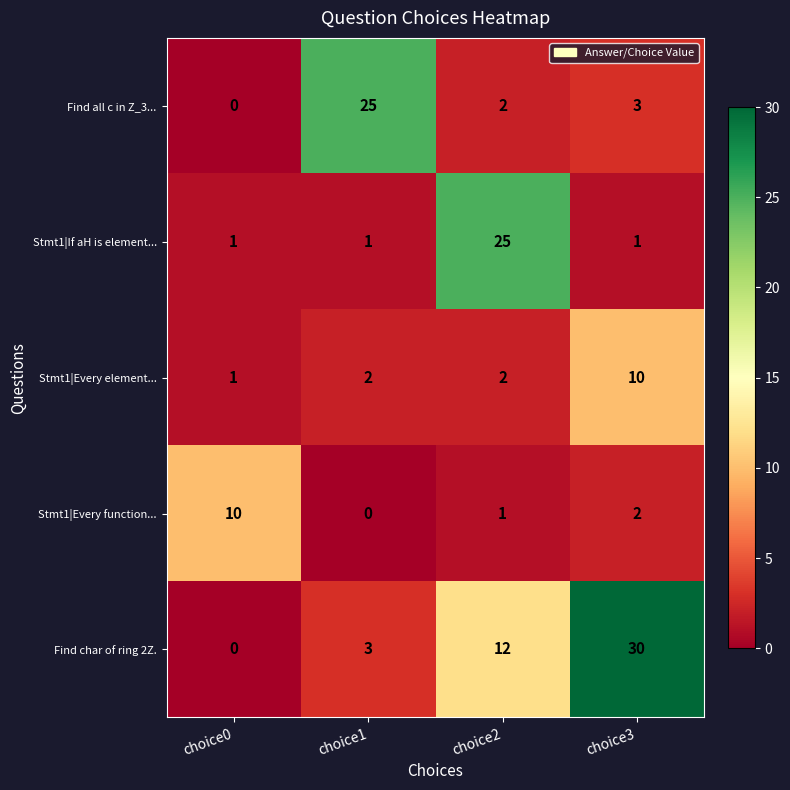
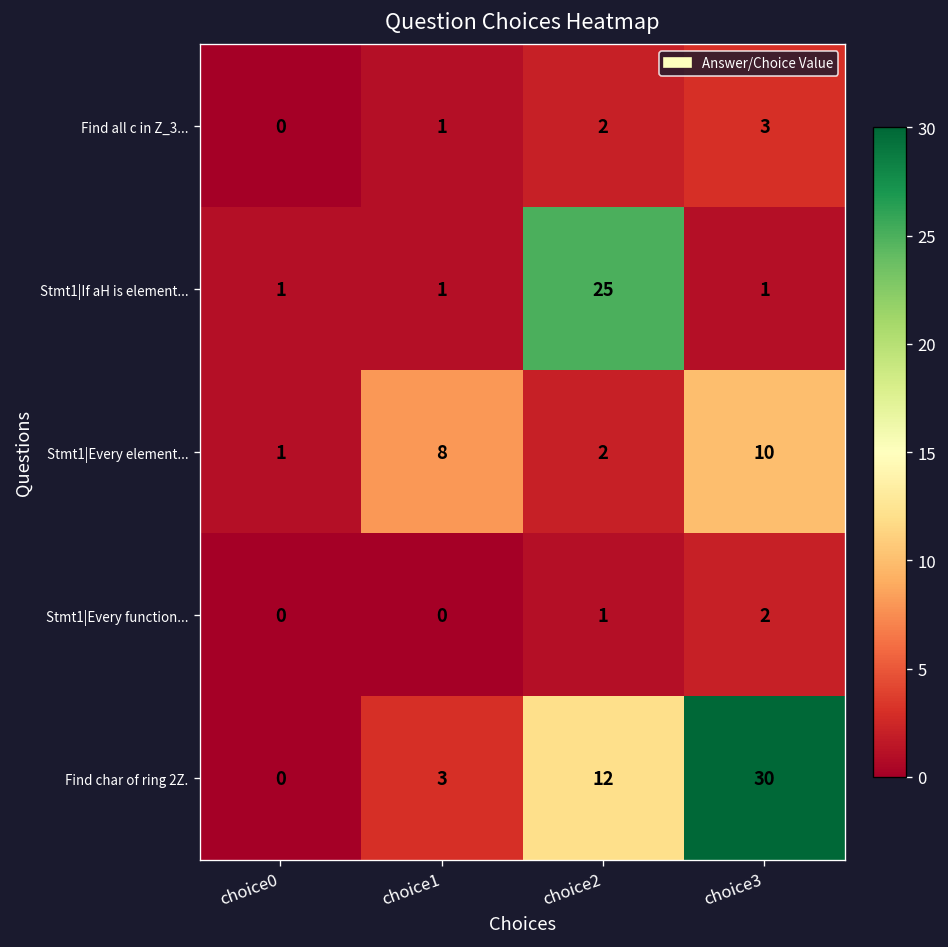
Find all c in Z_3..., choice1: 25 -> 1
Stmt1|Every element..., choice1: 2 -> 8
Stmt1|Every function..., choice0: 10 -> 0
